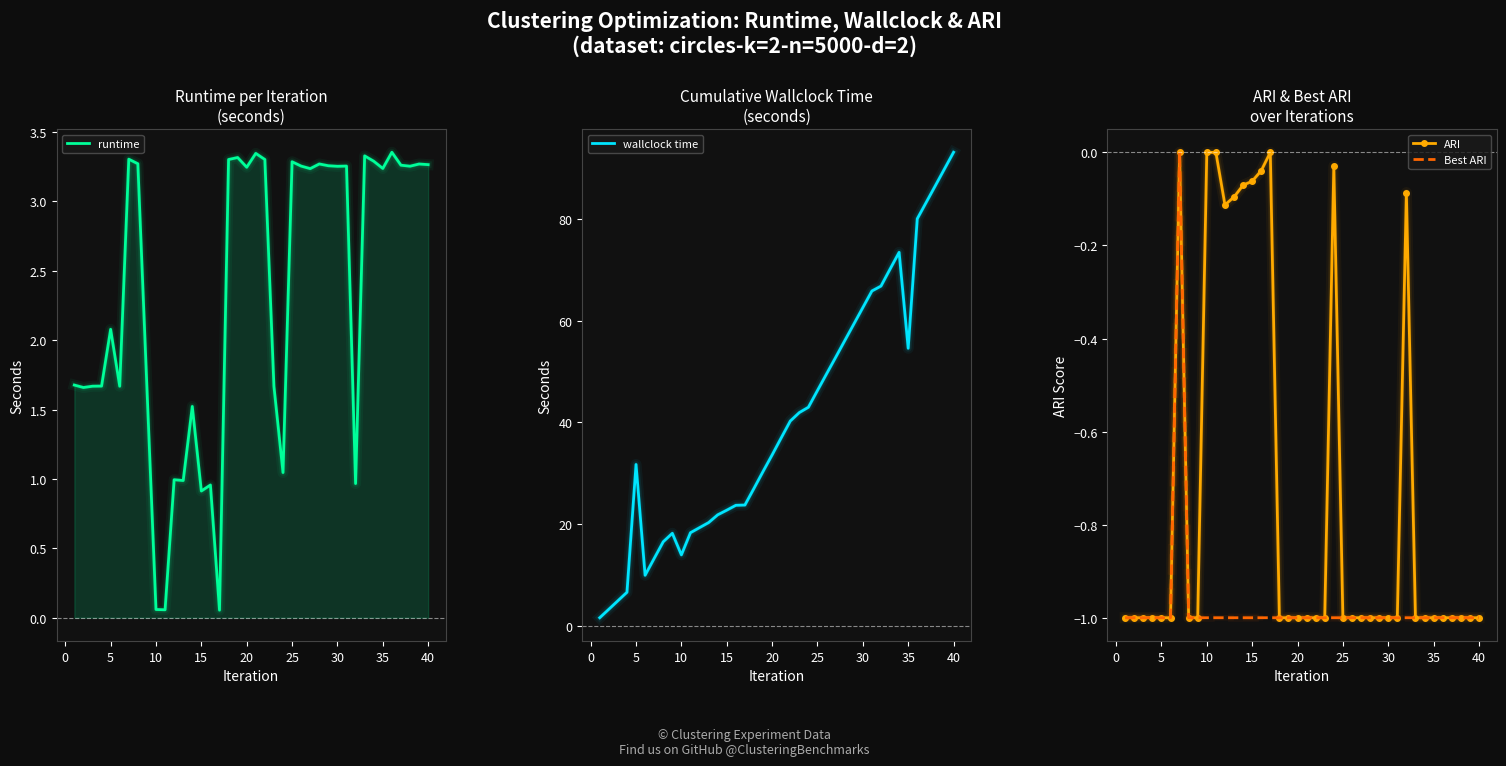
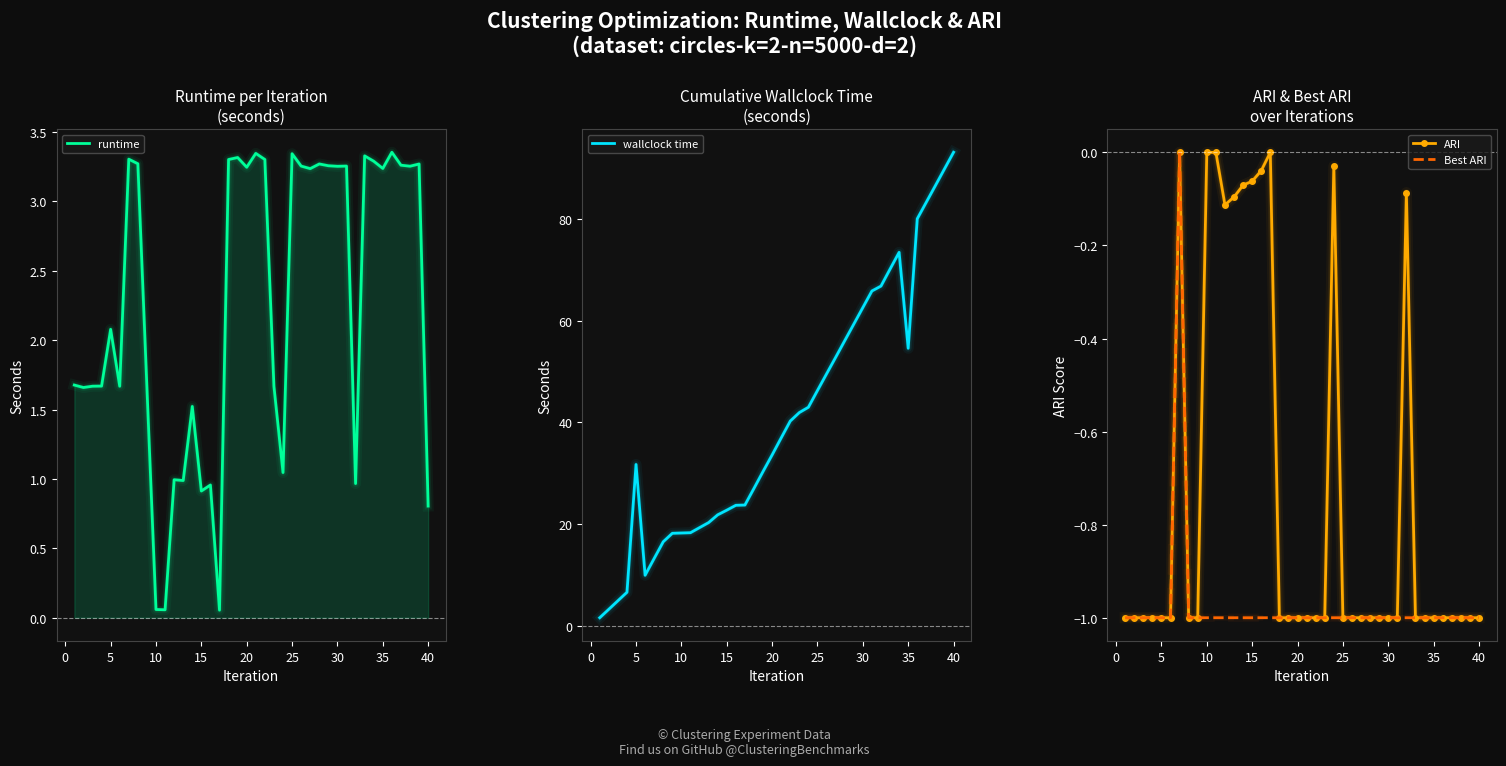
Runtime per Iteration (seconds), 25: 3.29 -> 3.34
Runtime per Iteration (seconds), 40: 3.27 -> 0.81
Cumulative Wallclock Time (seconds), 10: 14 -> 18
